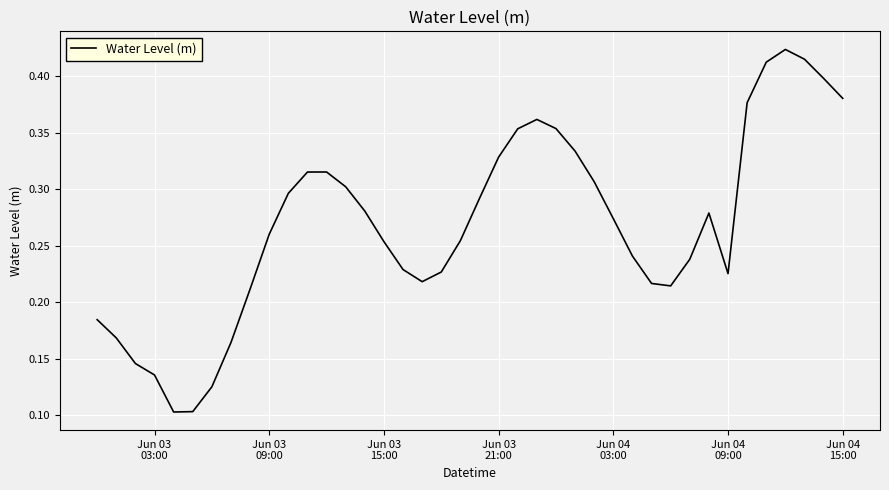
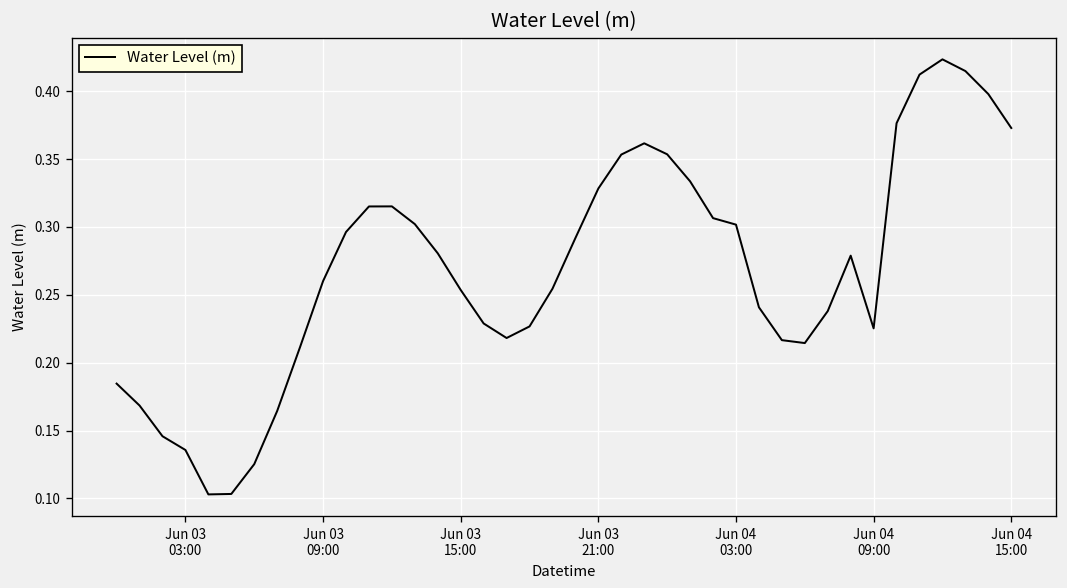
Jun 04 03:00: 0.274 -> 0.302
Jun 04 15:00: 0.380 -> 0.373
